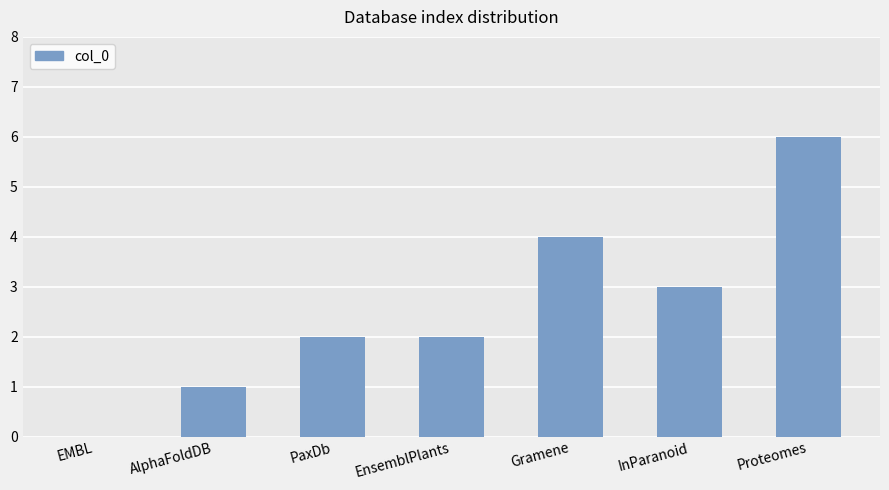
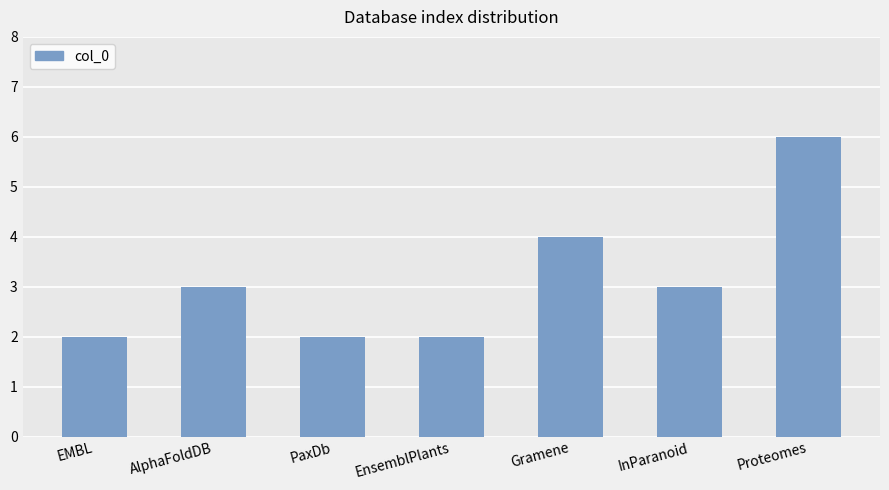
EMBL: 0 -> 2
AlphaFoldDB: 1 -> 3
